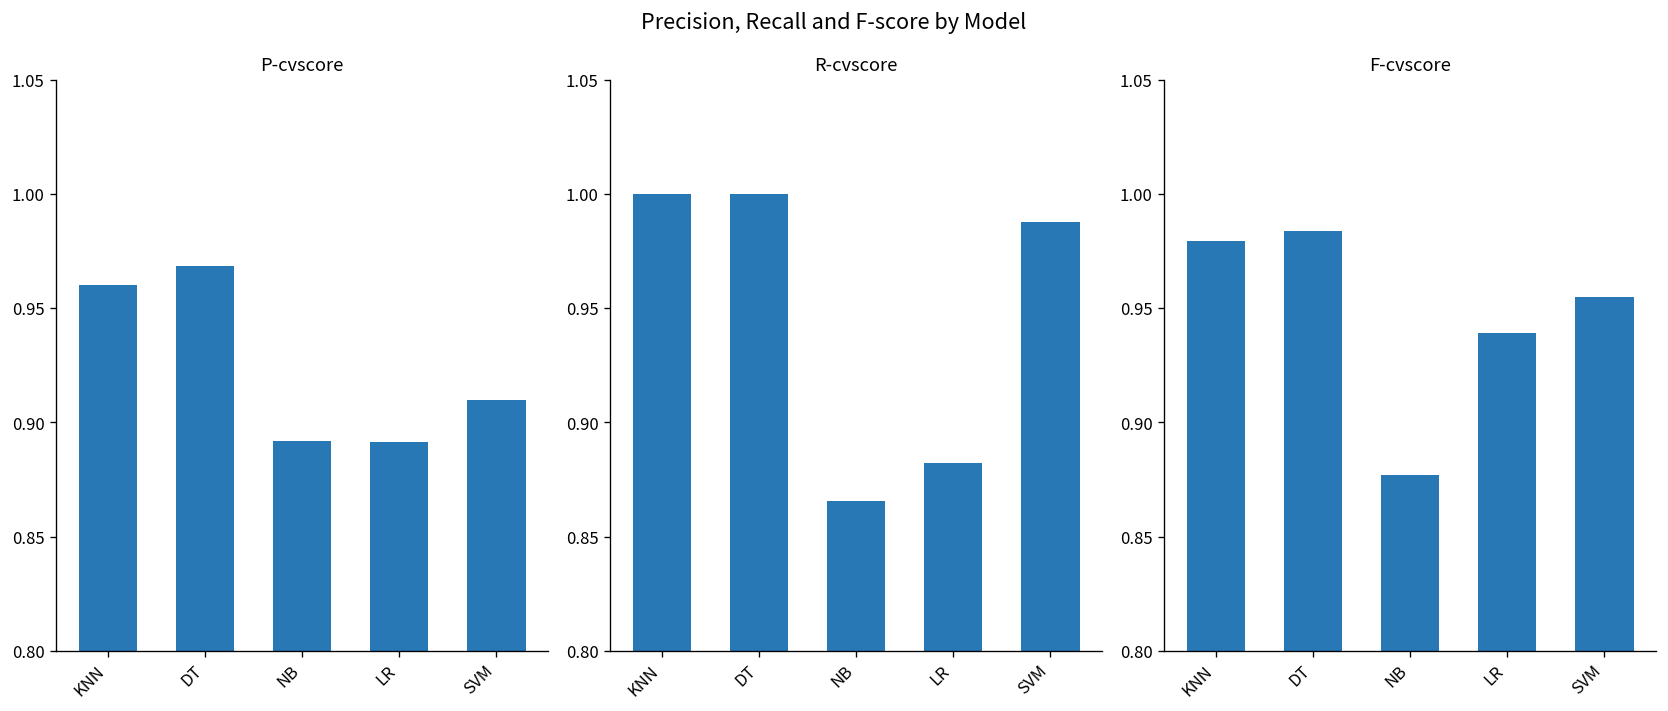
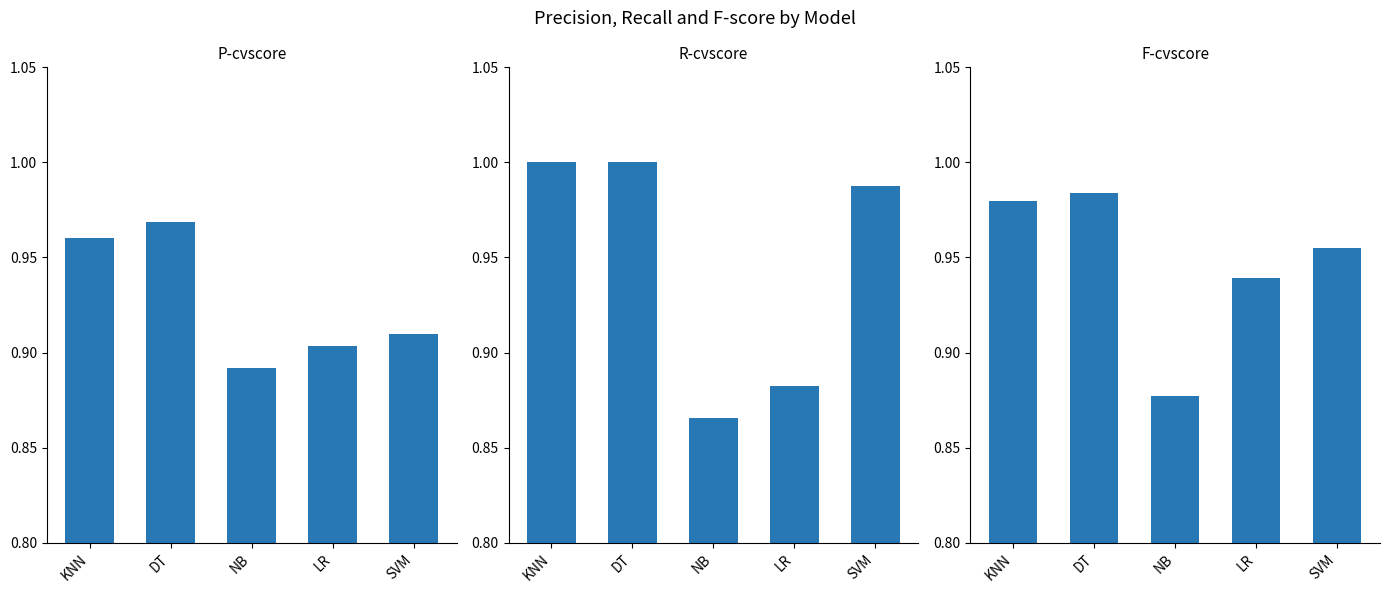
P-cvscore, LR: 0.892 -> 0.904
